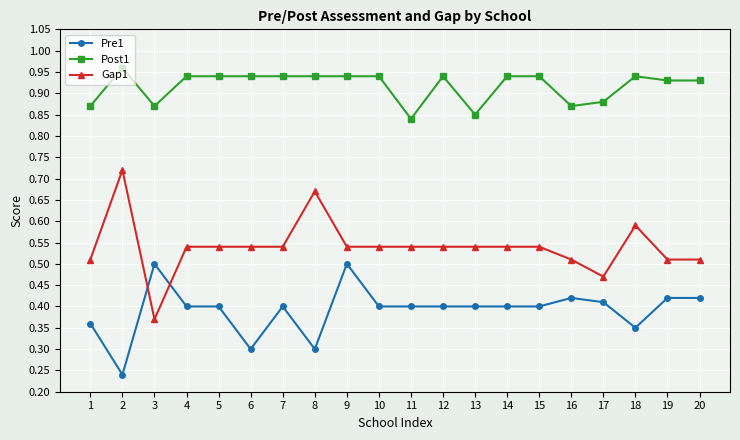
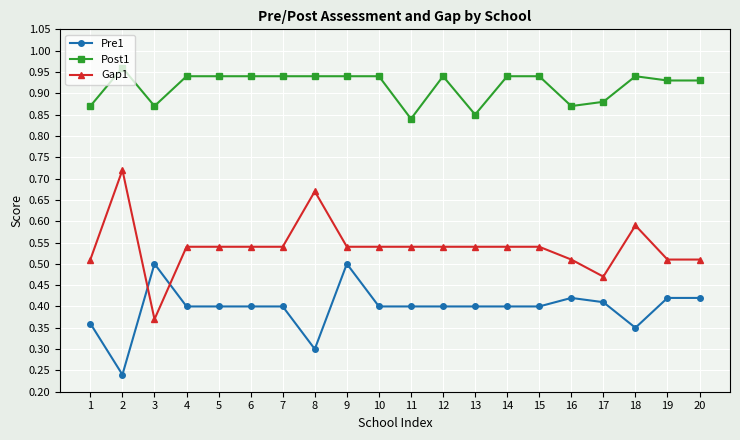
Pre1, 6: 0.3 -> 0.4
